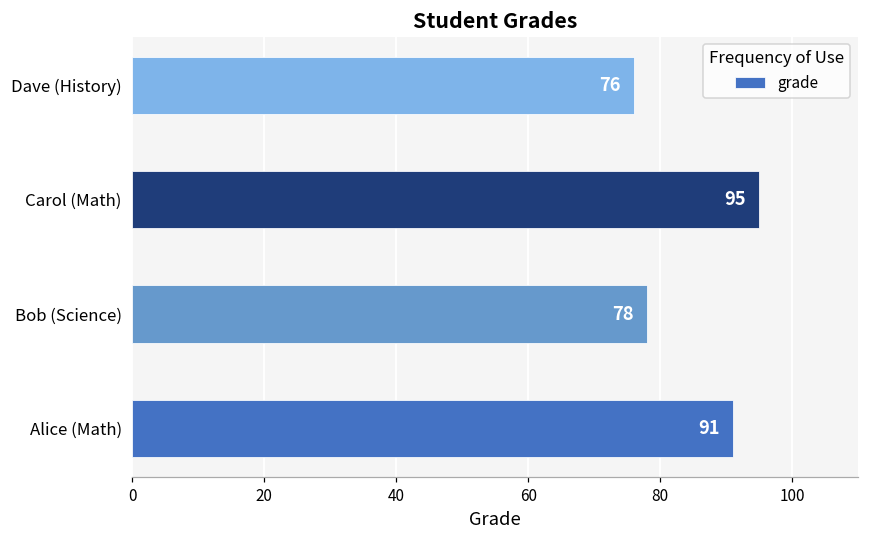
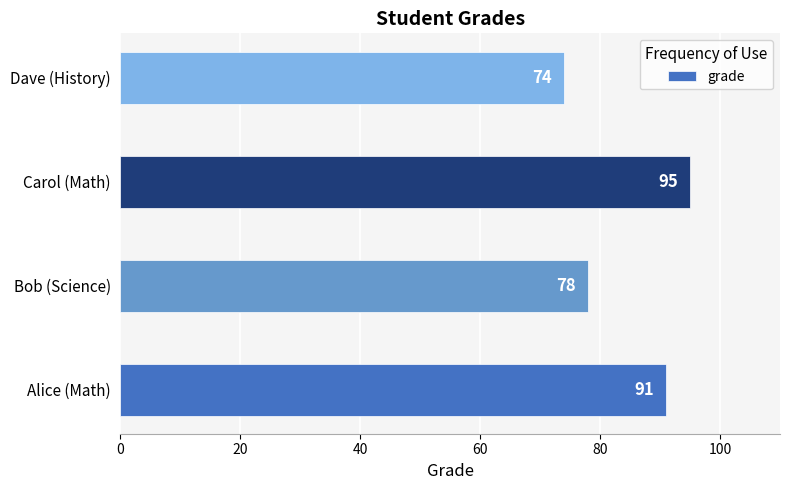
Dave (History): 76 -> 74
